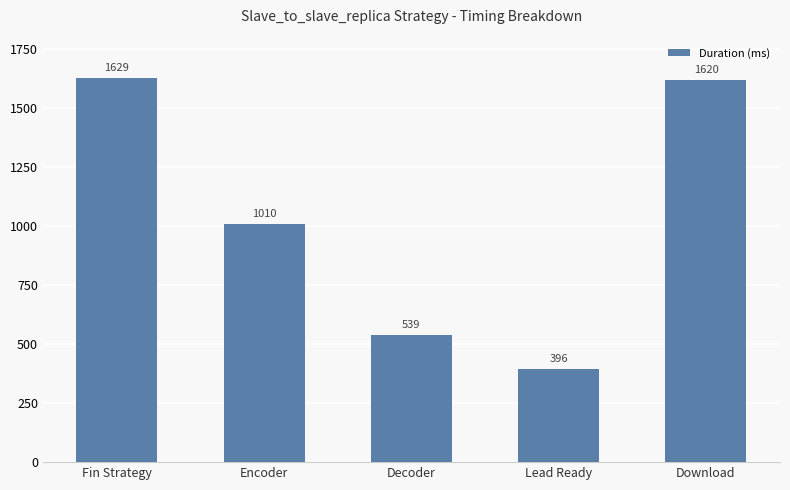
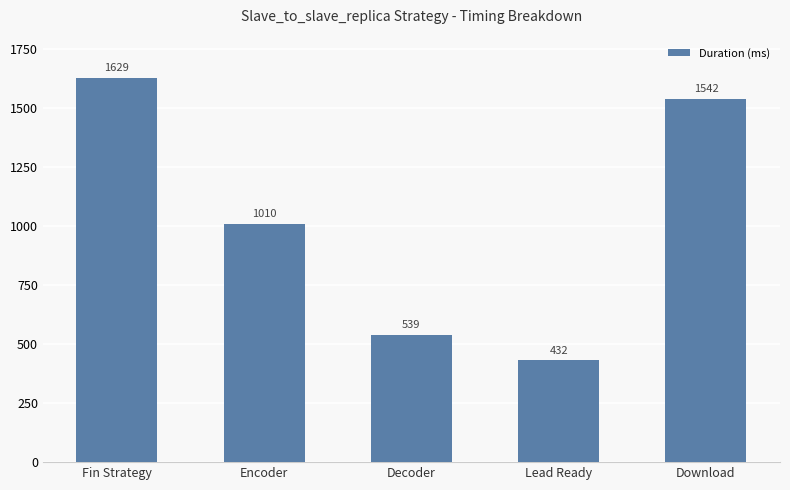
Lead Ready: 396 -> 432
Download: 1620 -> 1542
